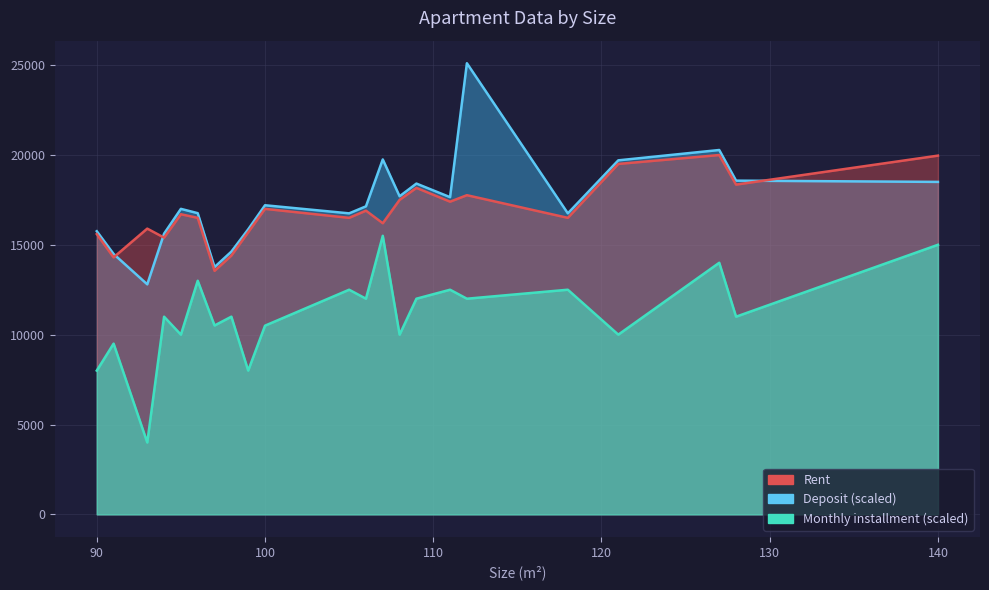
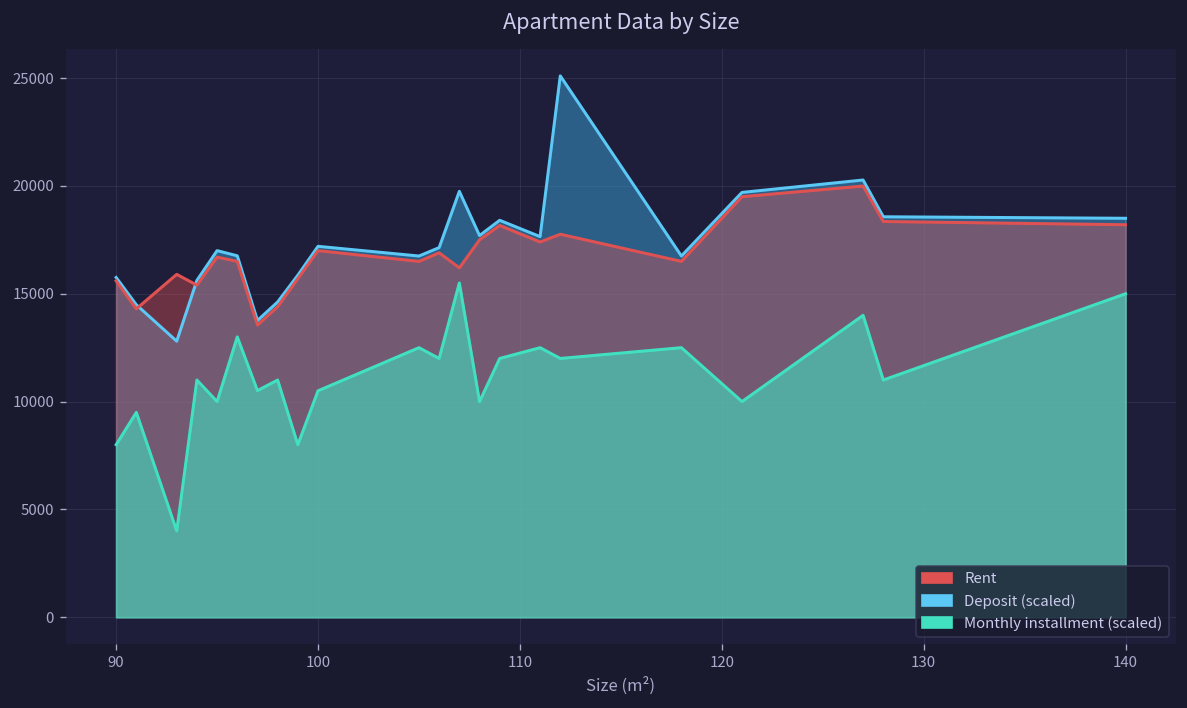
Rent, 140: 20000 -> 18200
